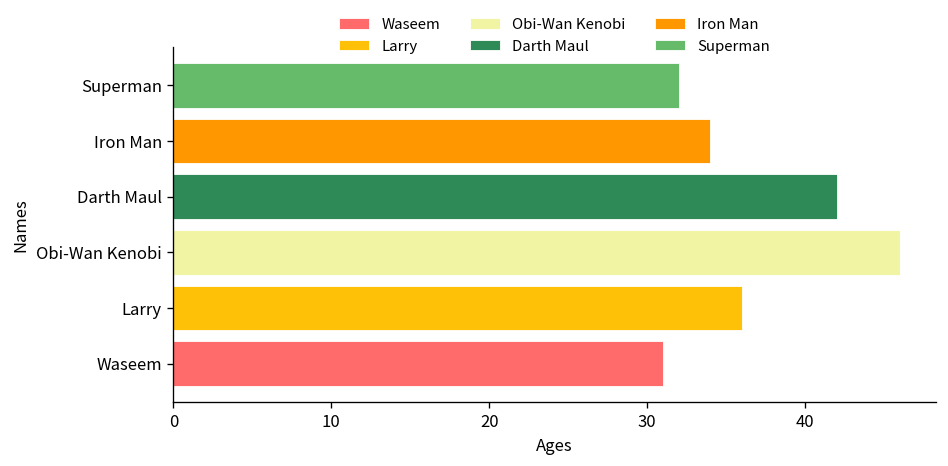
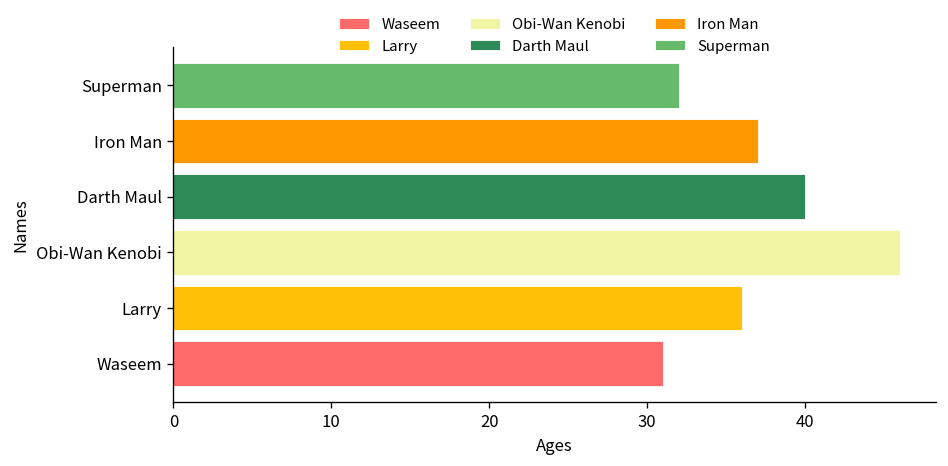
Iron Man: 34 -> 37
Darth Maul: 42 -> 40
